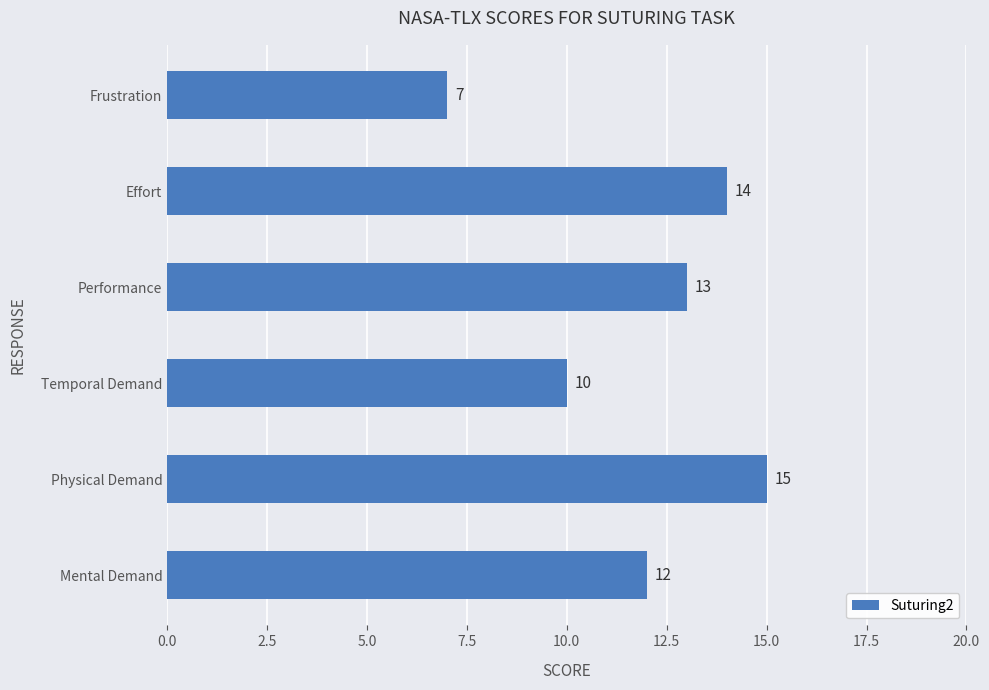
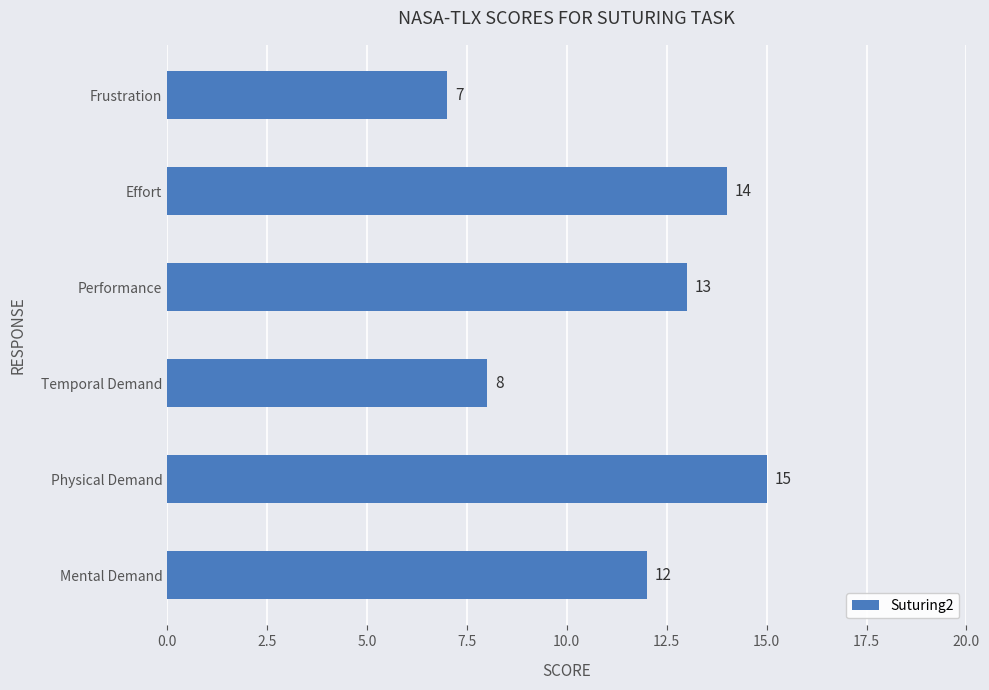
Temporal Demand: 10 -> 8
